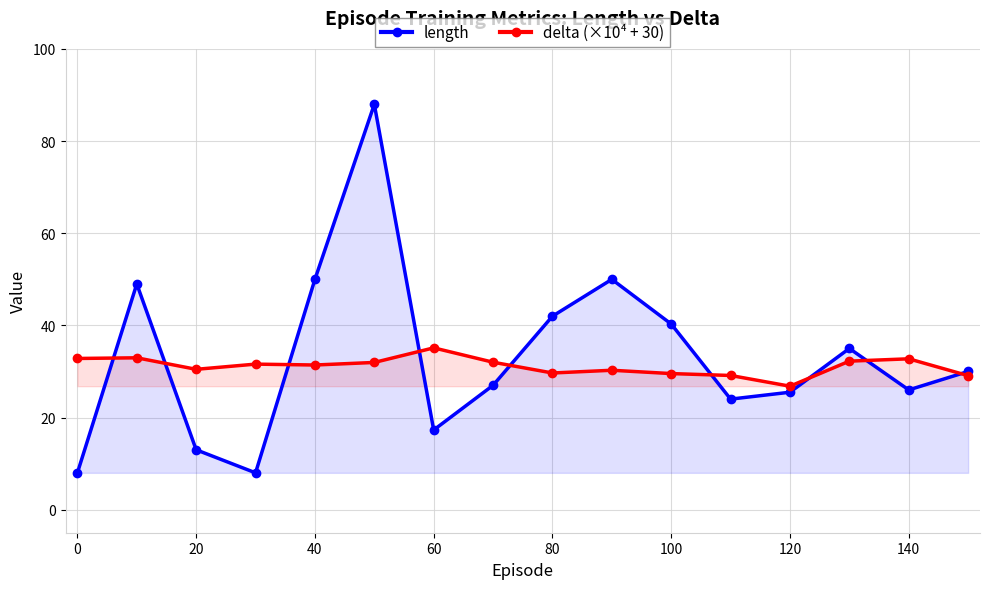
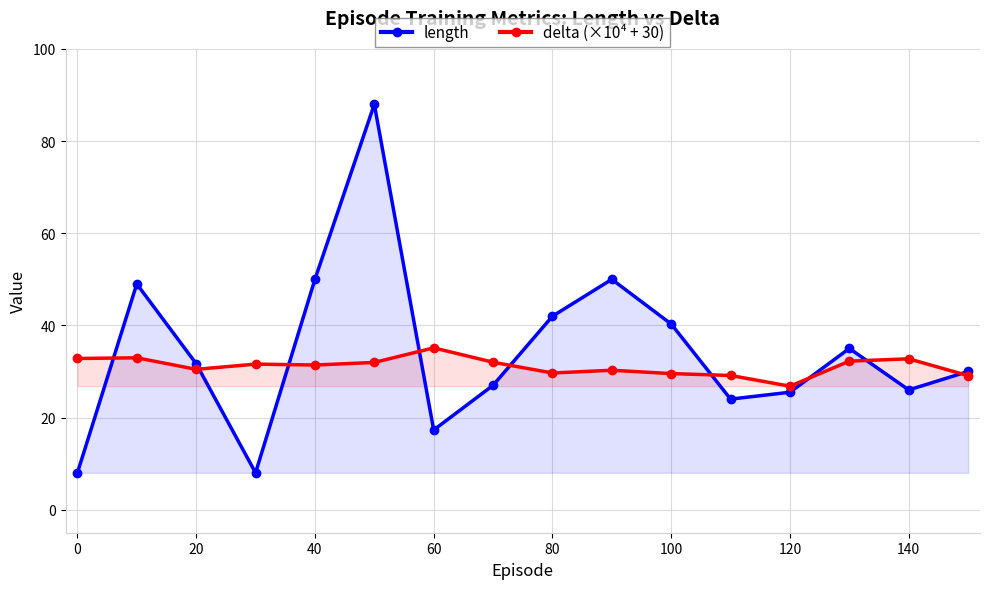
length, 20: 13 -> 32
